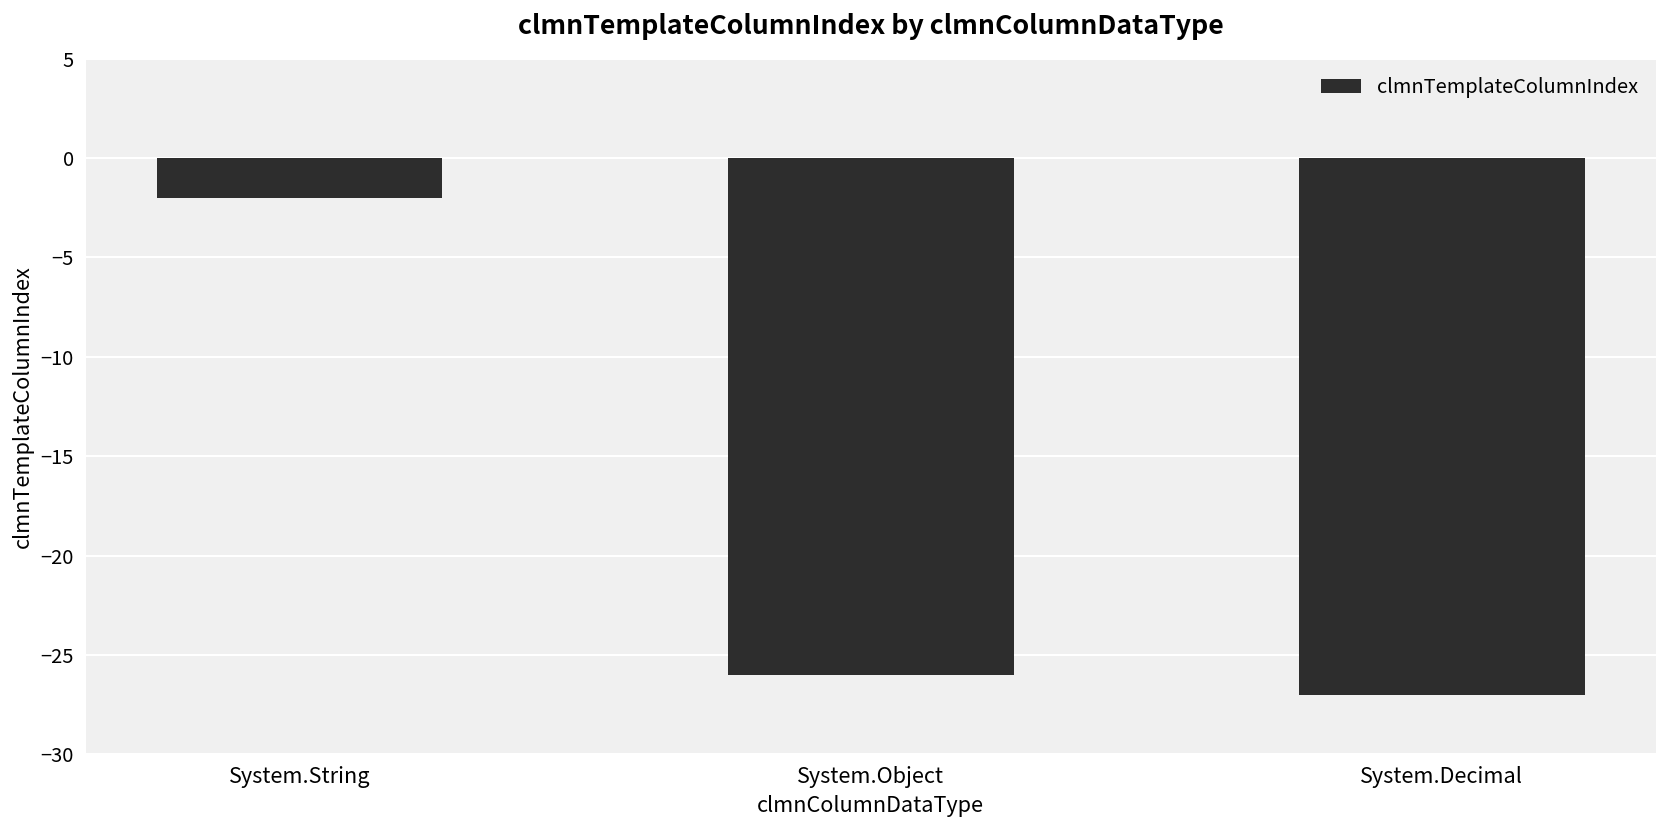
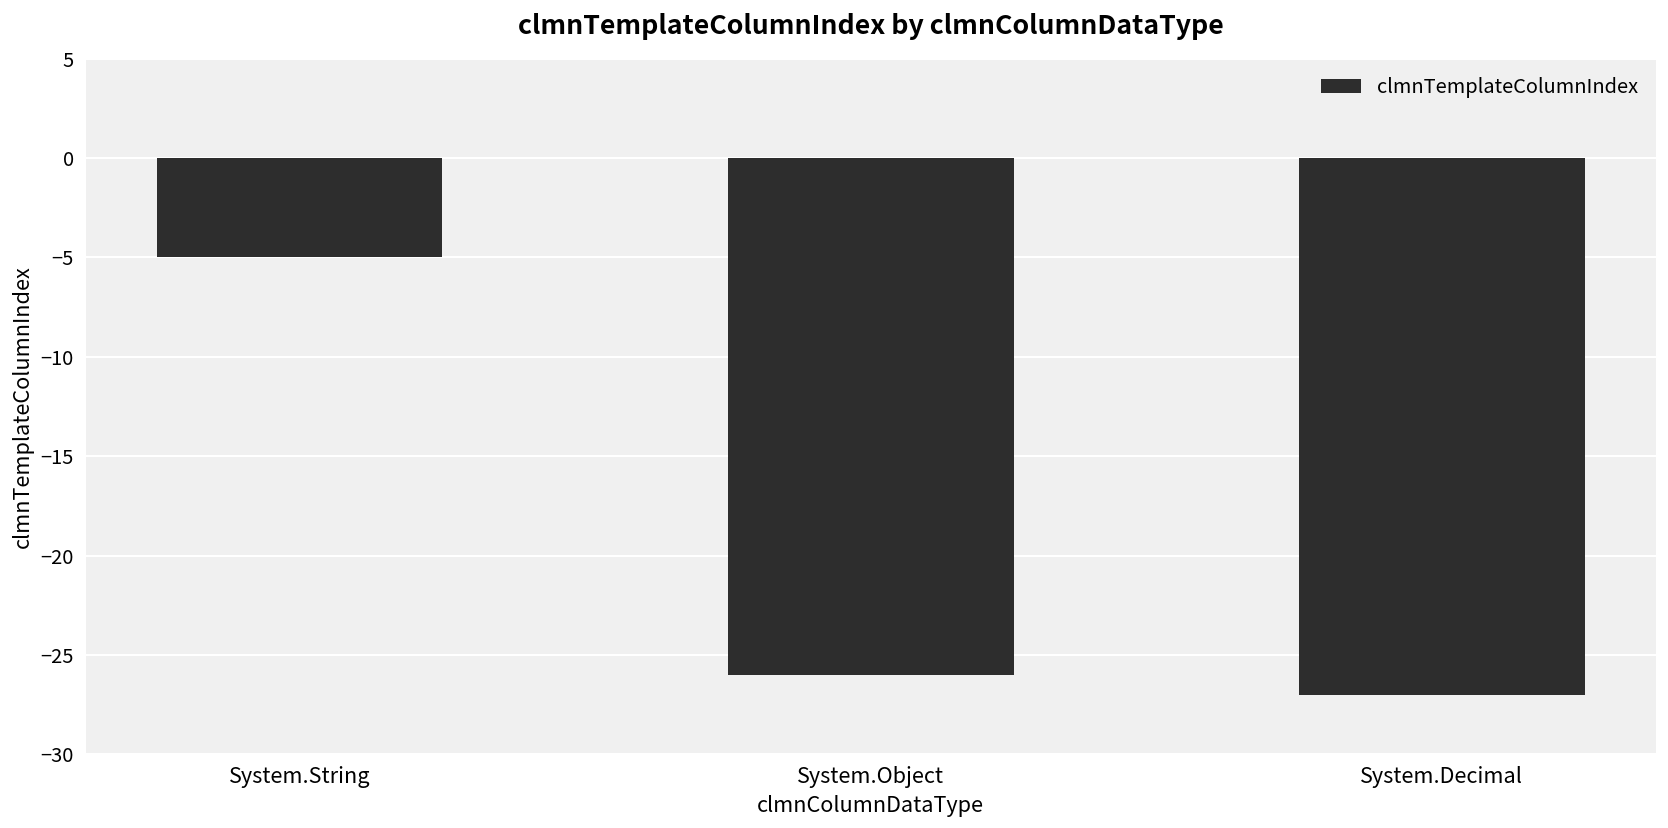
System.String: -2 -> -5
